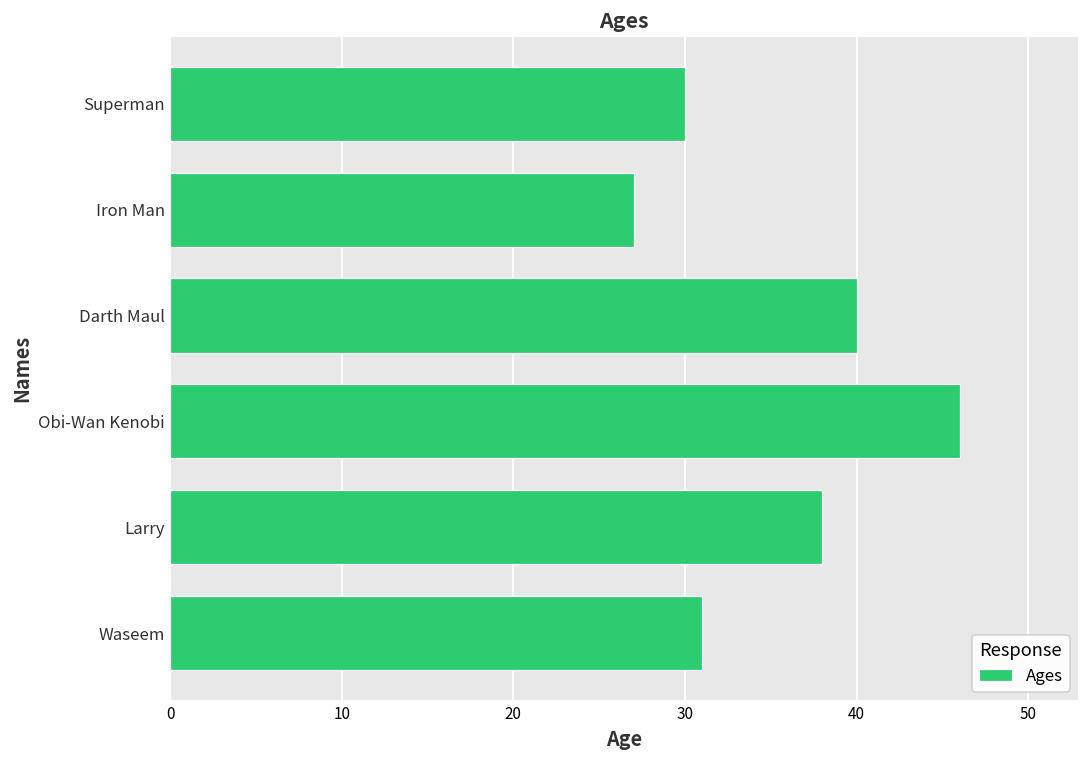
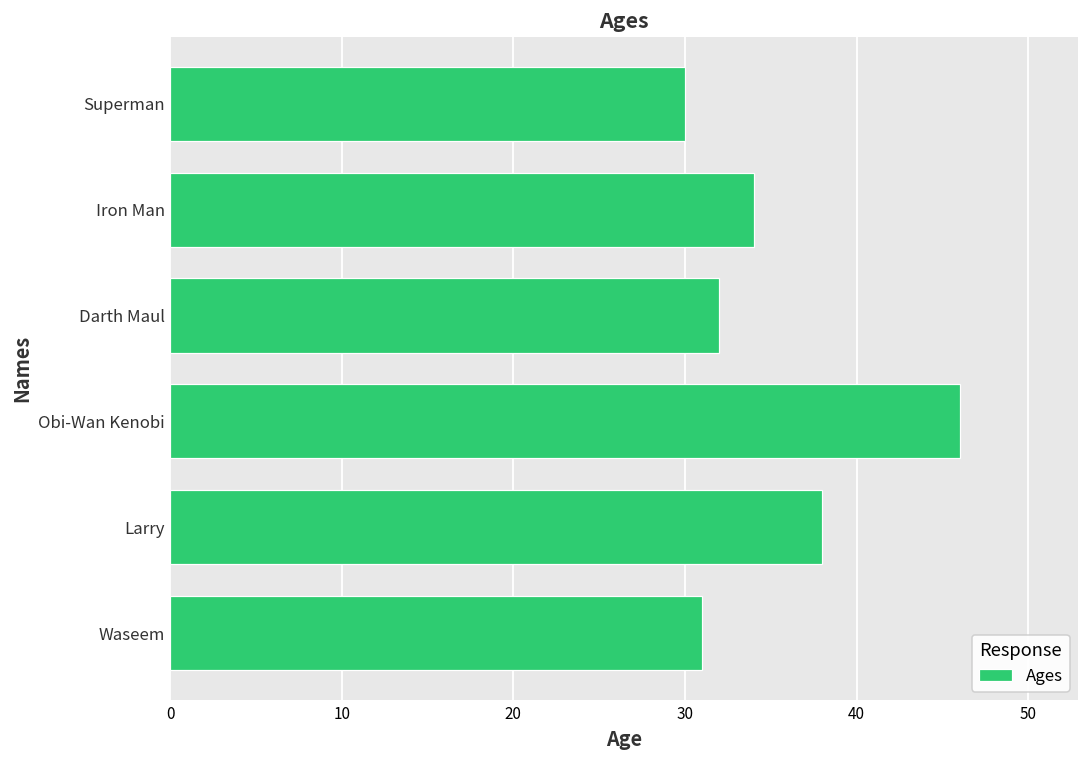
Iron Man: 27 -> 34
Darth Maul: 40 -> 32
